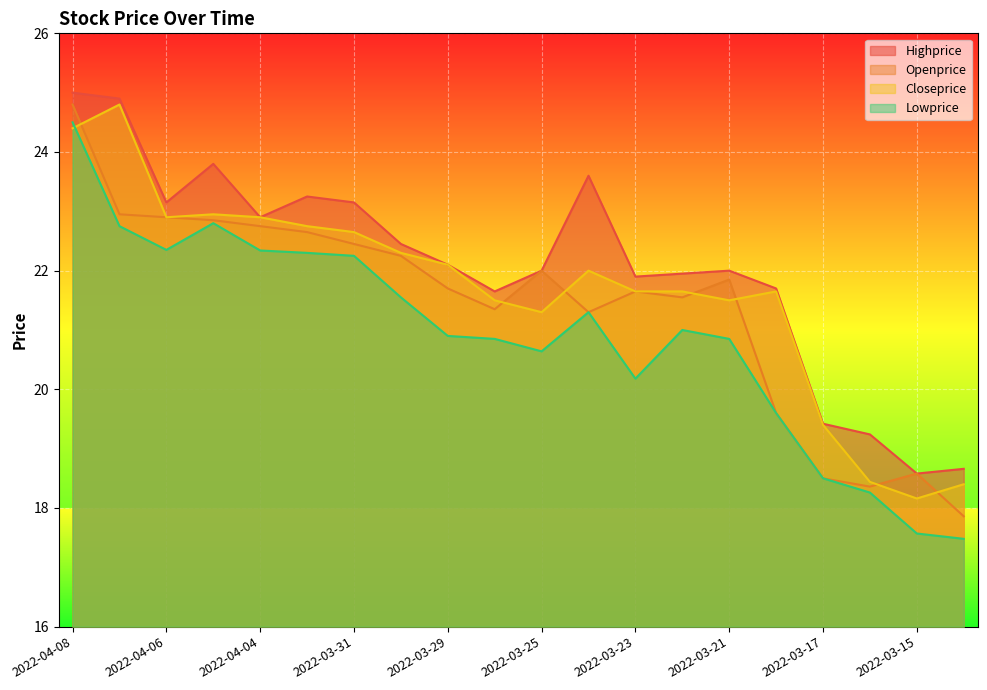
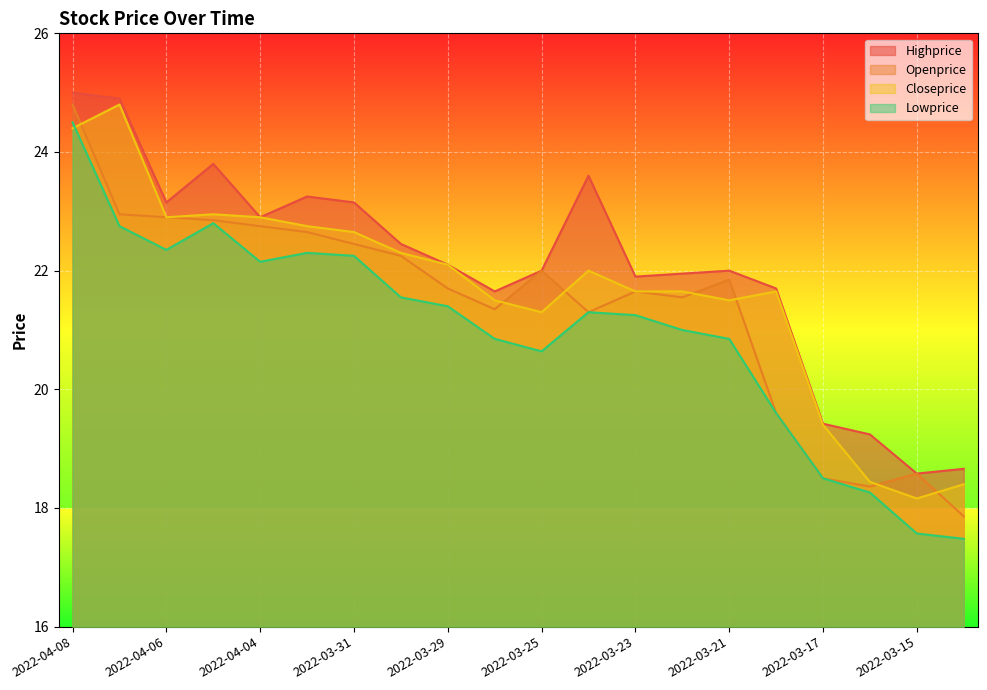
Lowprice, 2022-04-04: 22.3 -> 22.2
Lowprice, 2022-03-29: 20.9 -> 21.4
Lowprice, 2022-03-23: 20.2 -> 21.3
